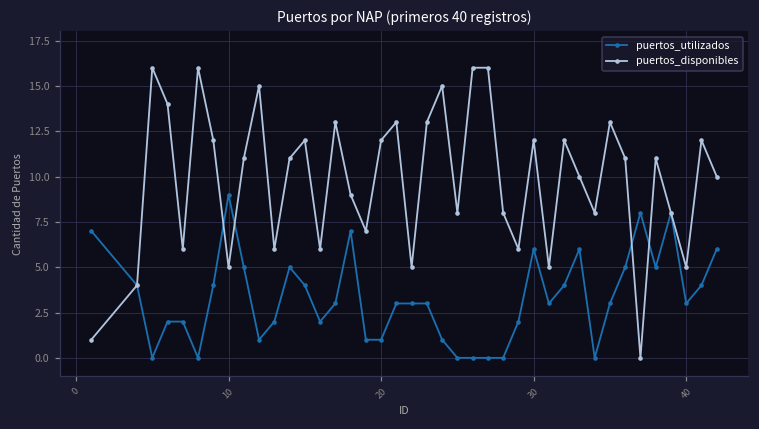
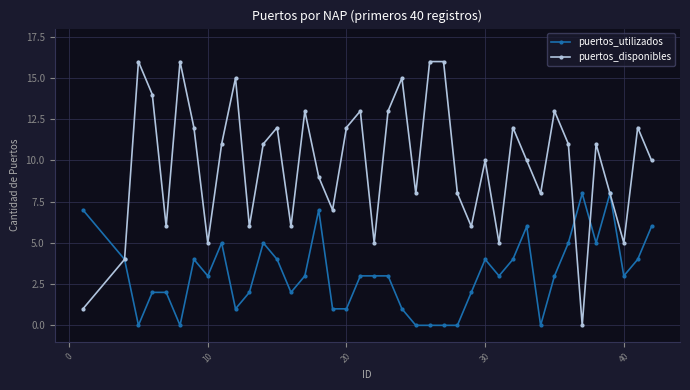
puertos_utilizados, 10: 9 -> 3
puertos_utilizados, 30: 6 -> 4
puertos_disponibles, 30: 12 -> 10
